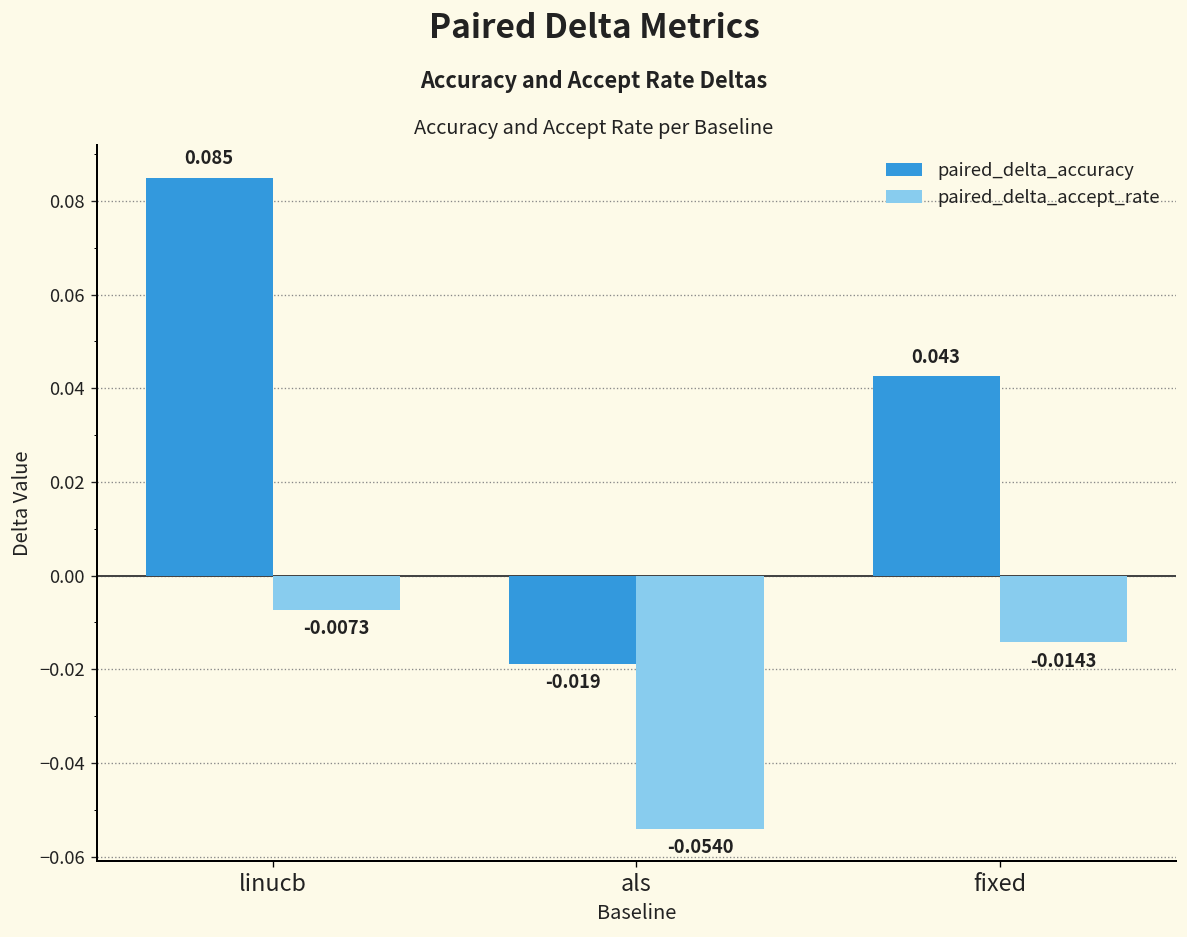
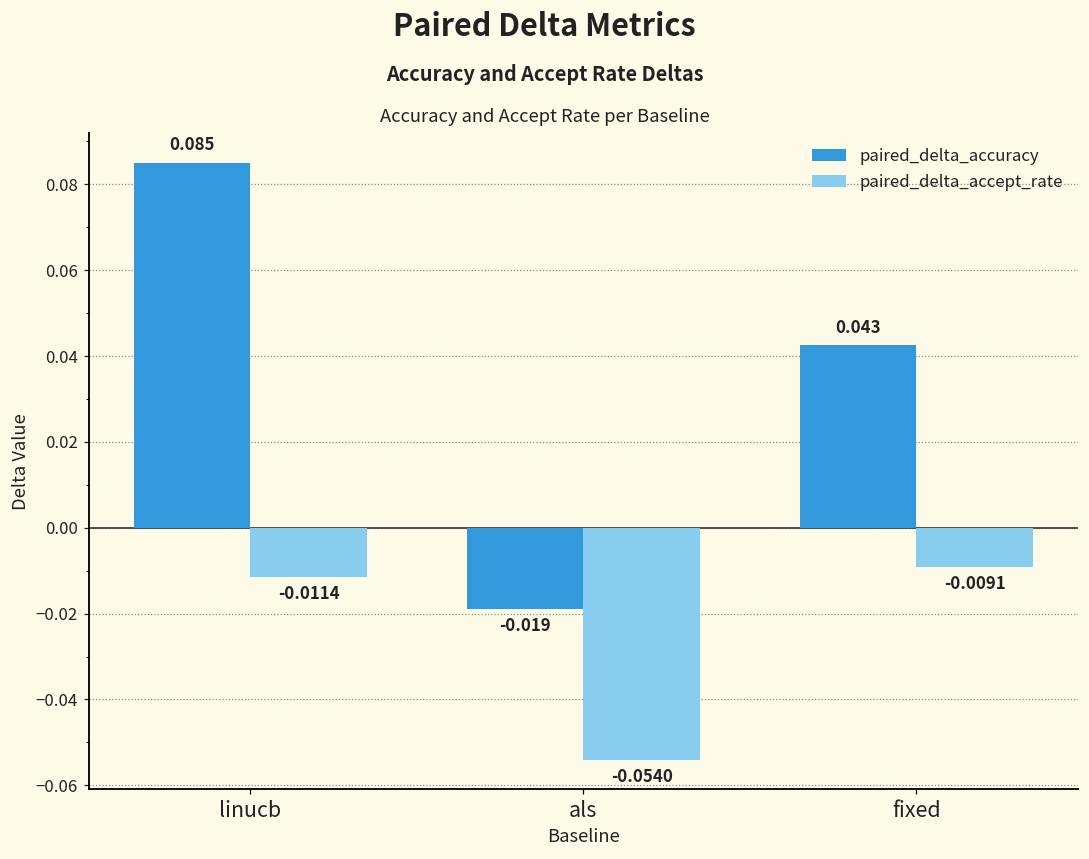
paired_delta_accept_rate, linucb: -0.0073 -> -0.0114
paired_delta_accept_rate, fixed: -0.0143 -> -0.0091
